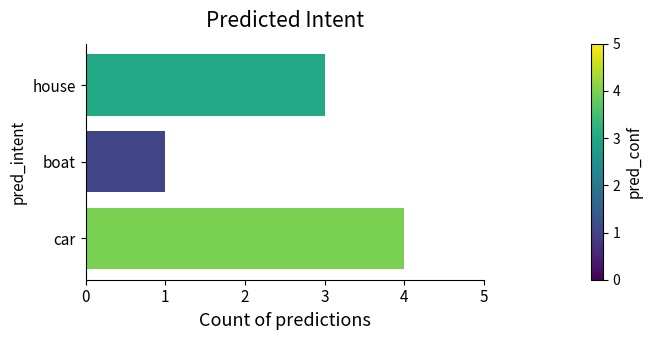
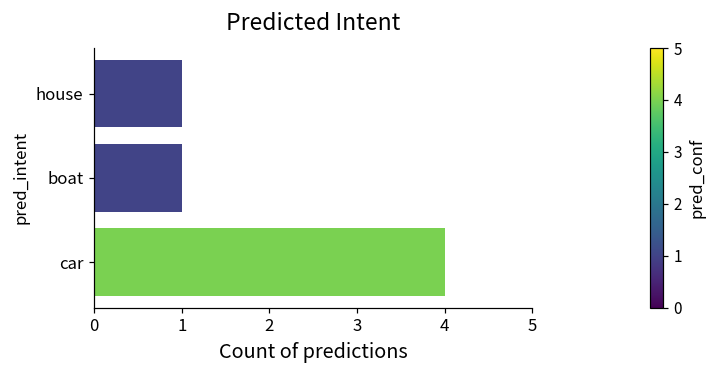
house: 3 -> 1
